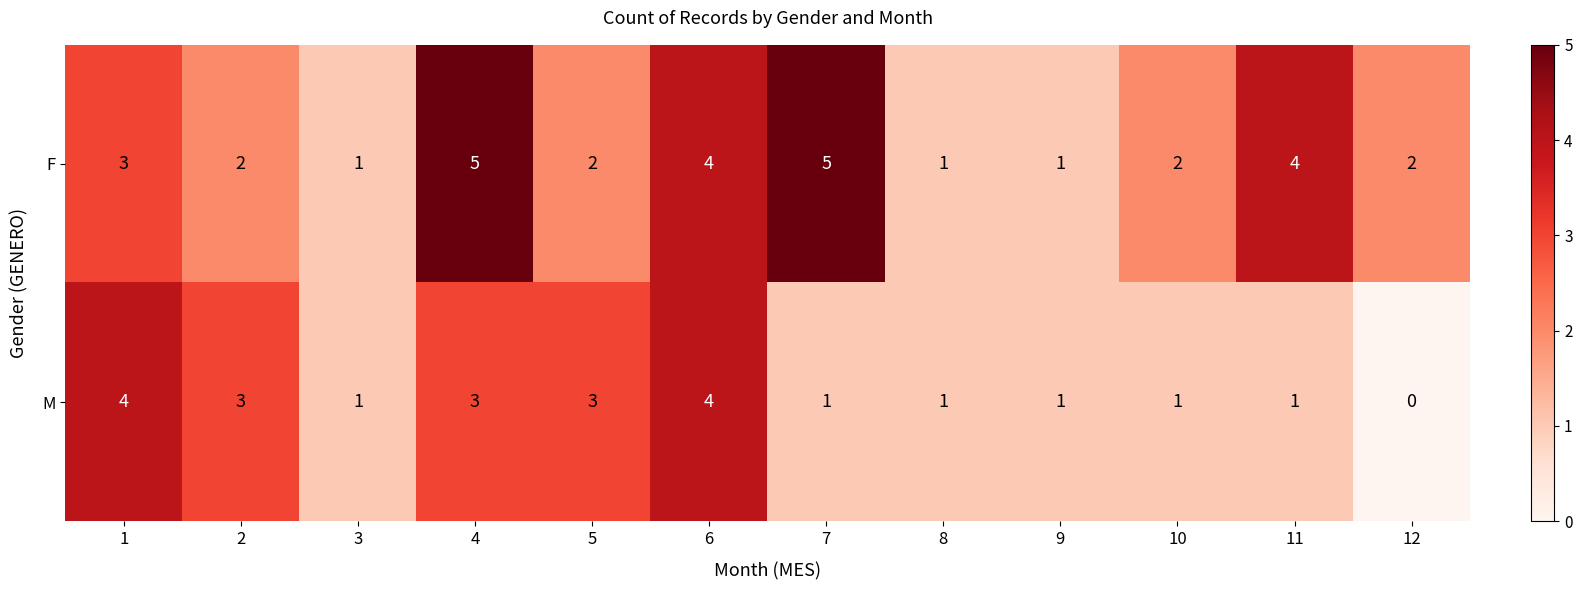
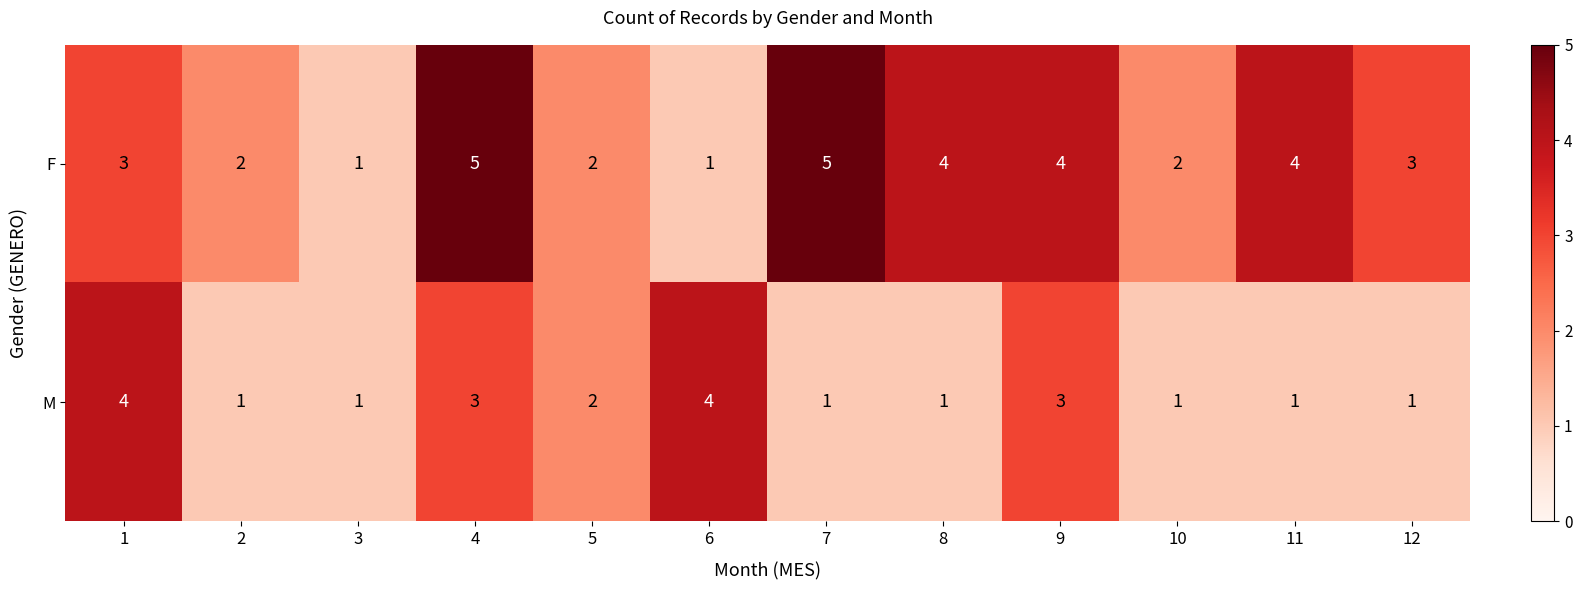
F, 6: 4 -> 1
F, 8: 1 -> 4
F, 9: 1 -> 4
F, 12: 2 -> 3
M, 2: 3 -> 1
M, 5: 3 -> 2
M, 9: 1 -> 3
M, 12: 0 -> 1
